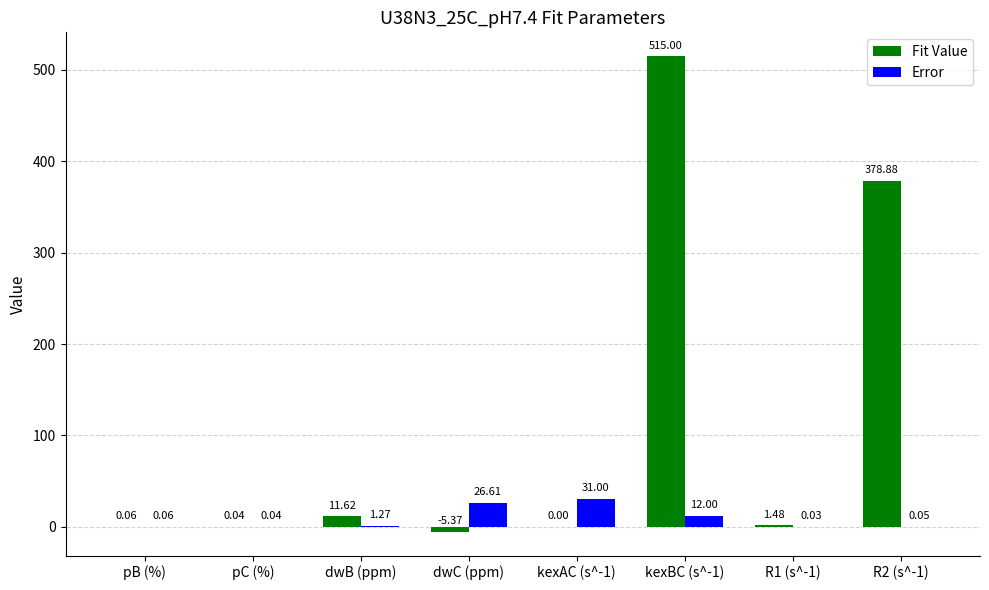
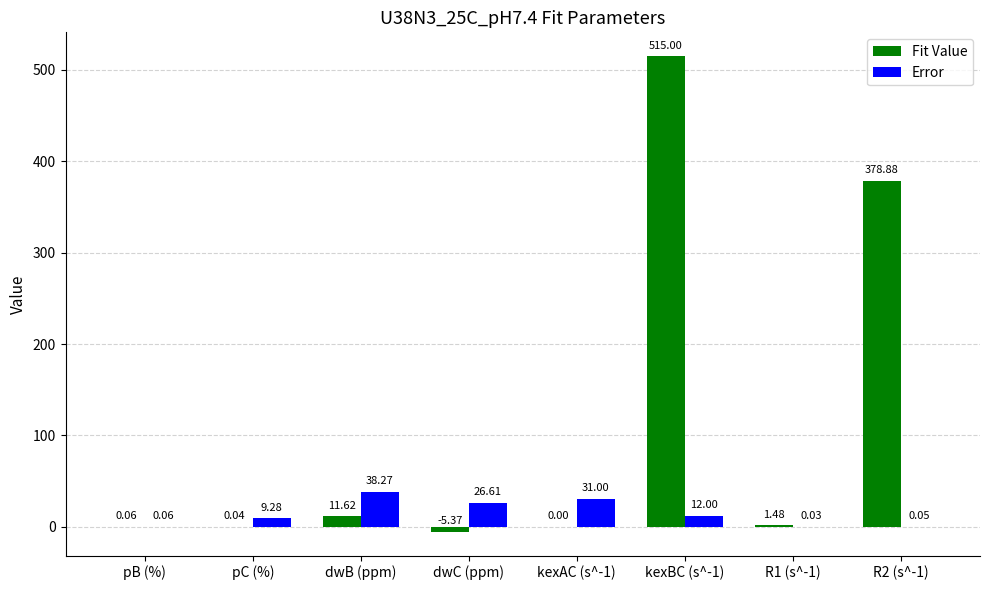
Error, pC (%): 0.04 -> 9.28
Error, dwB (ppm): 1.27 -> 38.27
